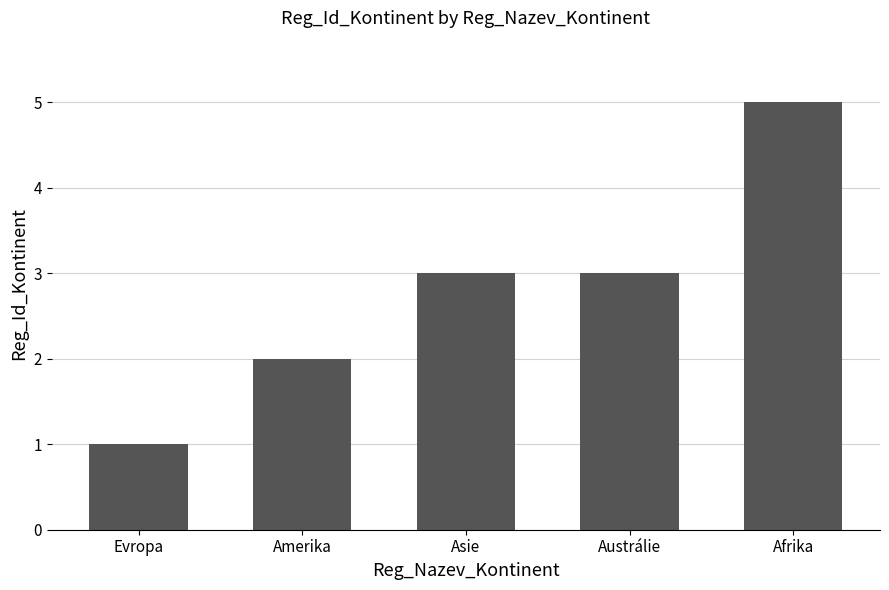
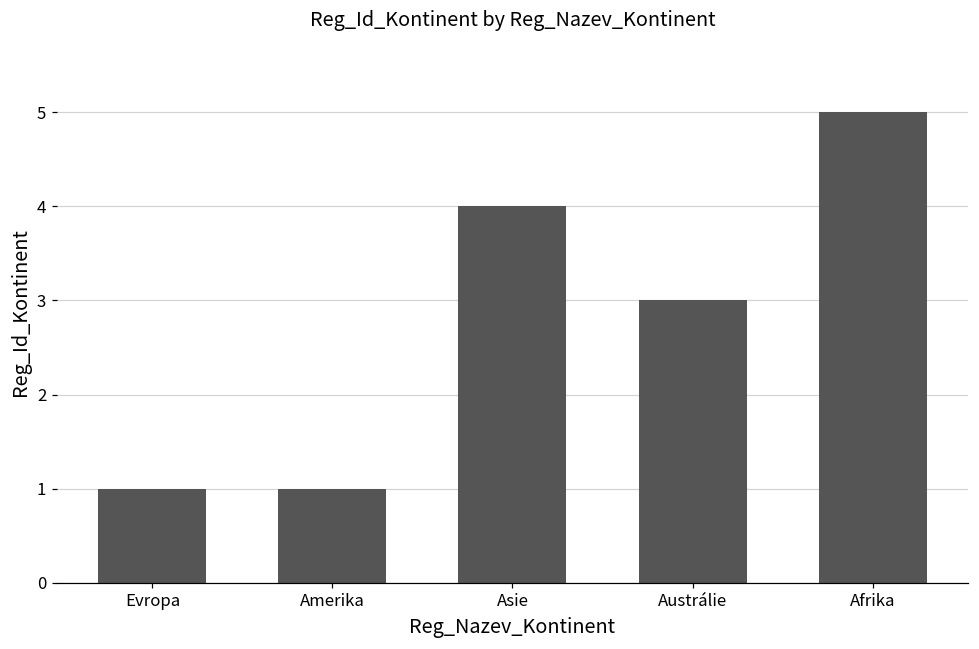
Amerika: 2 -> 1
Asie: 3 -> 4
